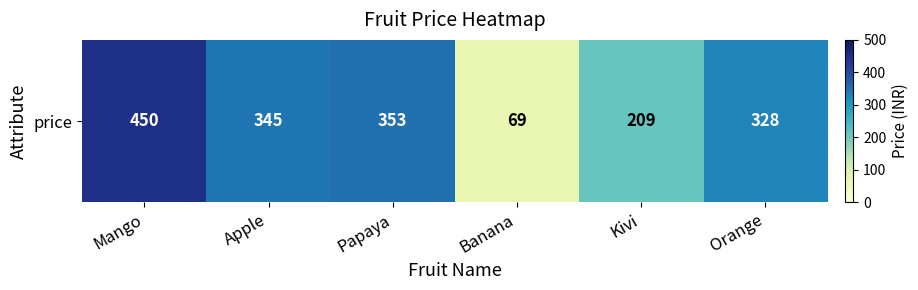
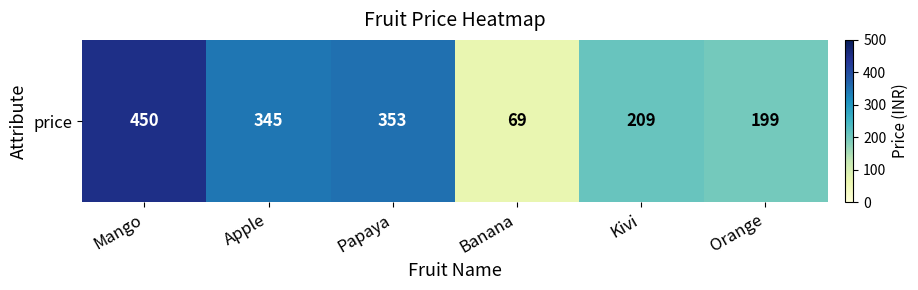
price, Orange: 328 -> 199
